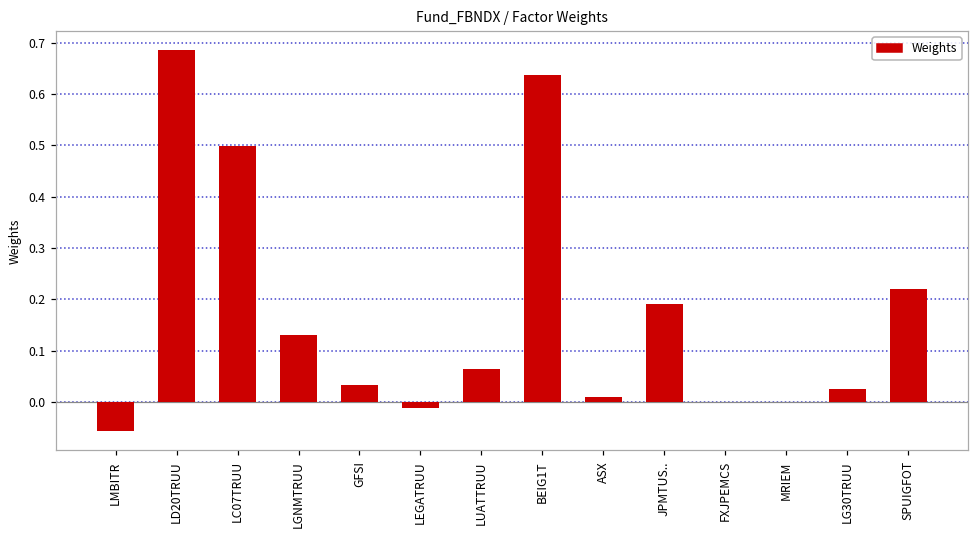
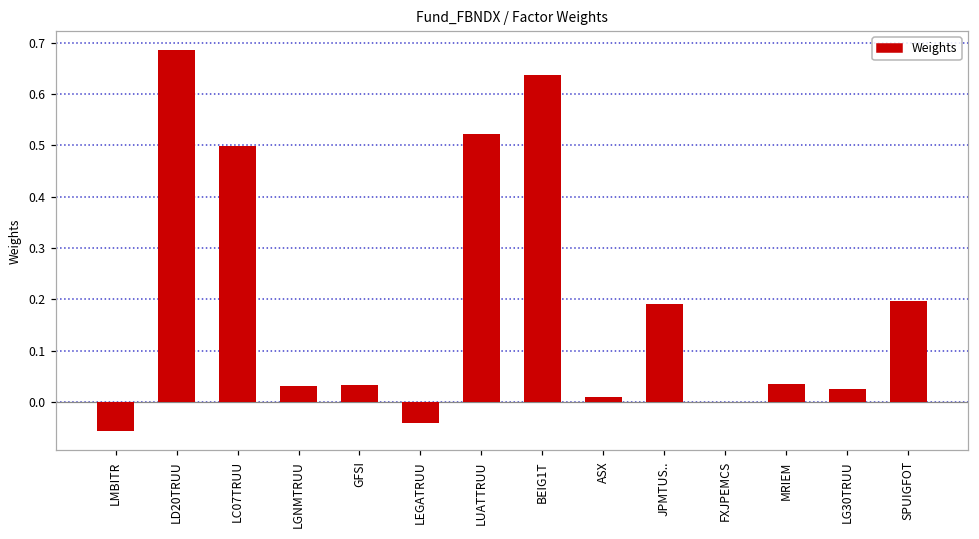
LGNMTRUU: 0.13 -> 0.03
LEGATRUU: -0.01 -> -0.04
LUATTRUU: 0.06 -> 0.52
MRIEM: 0.00 -> 0.04
SPUIGFOT: 0.22 -> 0.20
